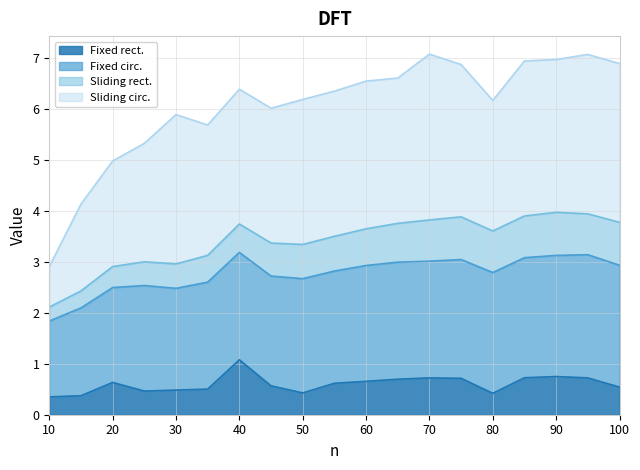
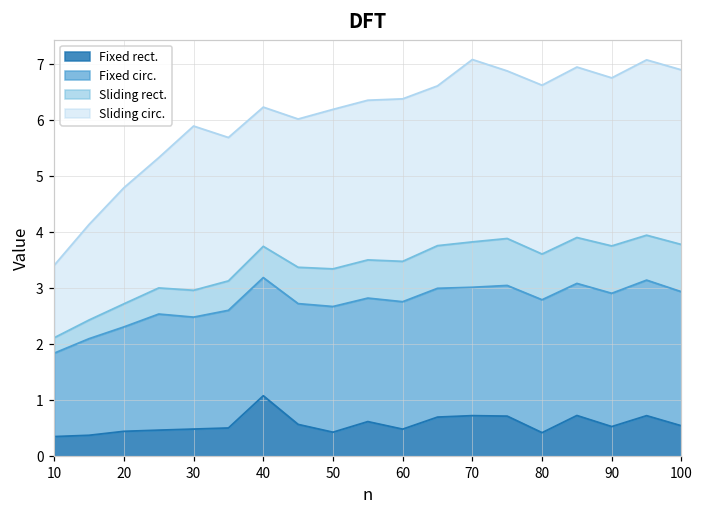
Sliding circ., 10: 0.8 -> 1.3
Fixed rect., 20: 0.6 -> 0.4
Sliding circ., 40: 2.6 -> 2.5
Fixed rect., 60: 0.7 -> 0.5
Sliding circ., 80: 2.6 -> 3.0
Fixed rect., 90: 0.7 -> 0.5
